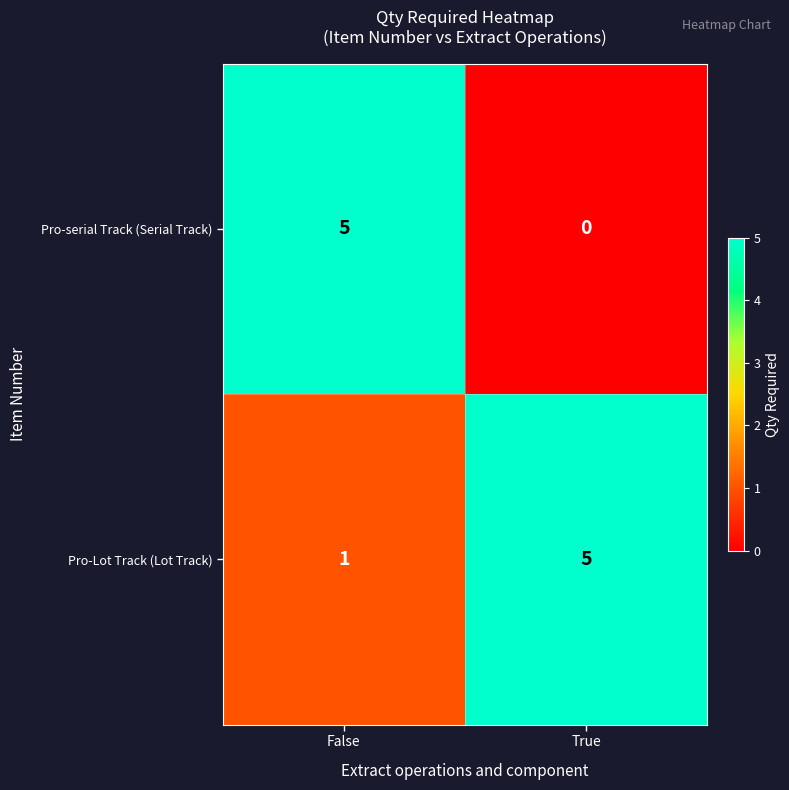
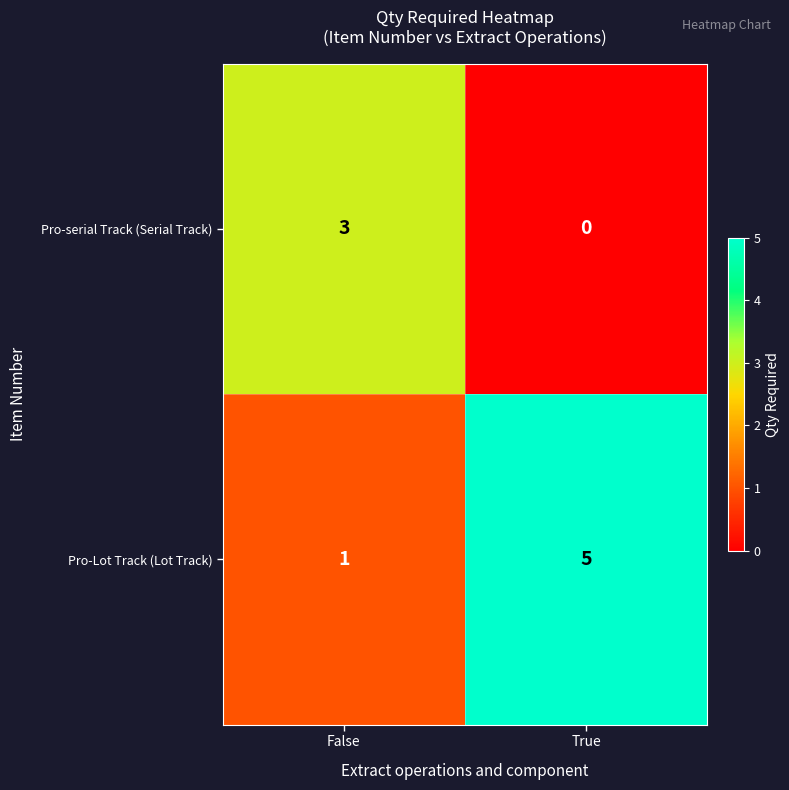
Pro-serial Track (Serial Track), False: 5 -> 3
